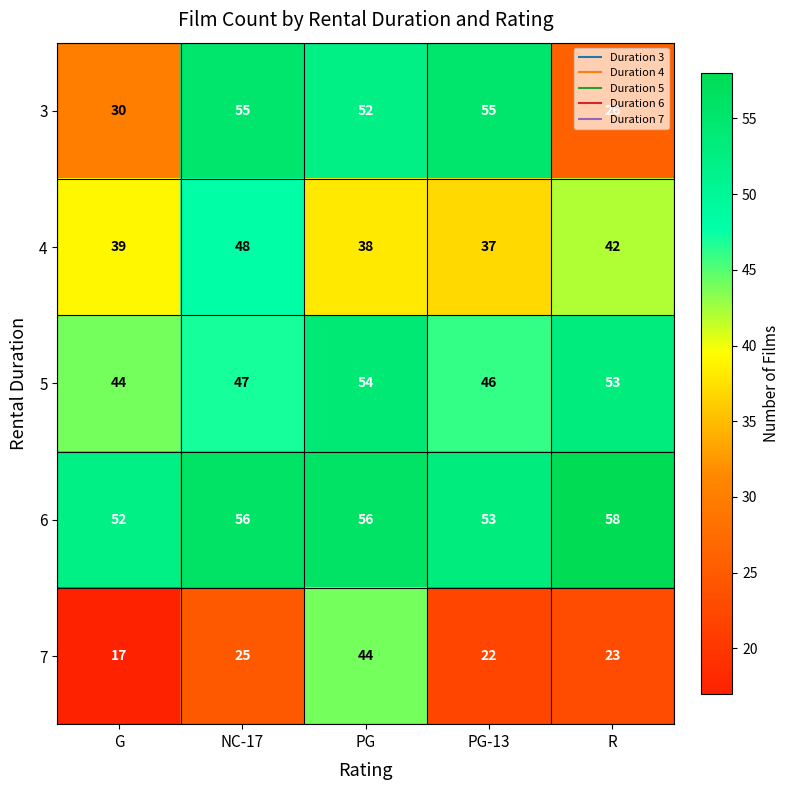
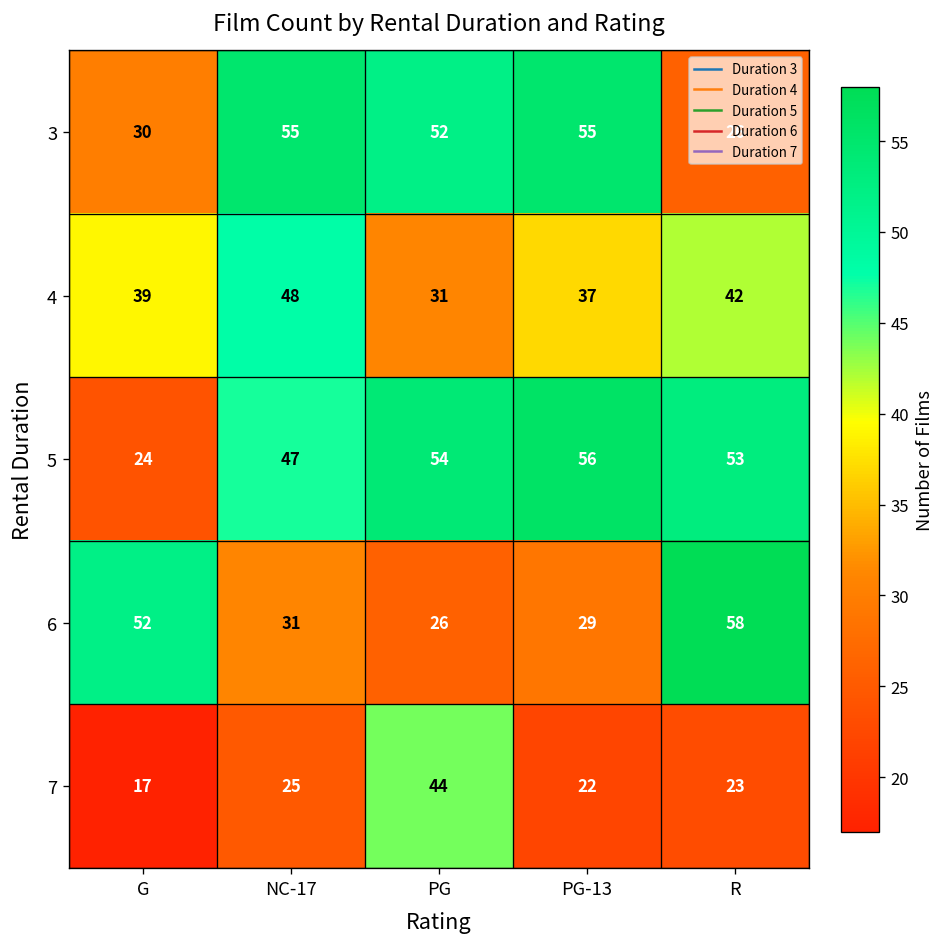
4, PG: 38 -> 31
5, G: 44 -> 24
5, PG-13: 46 -> 56
6, NC-17: 56 -> 31
6, PG: 56 -> 26
6, PG-13: 53 -> 29
